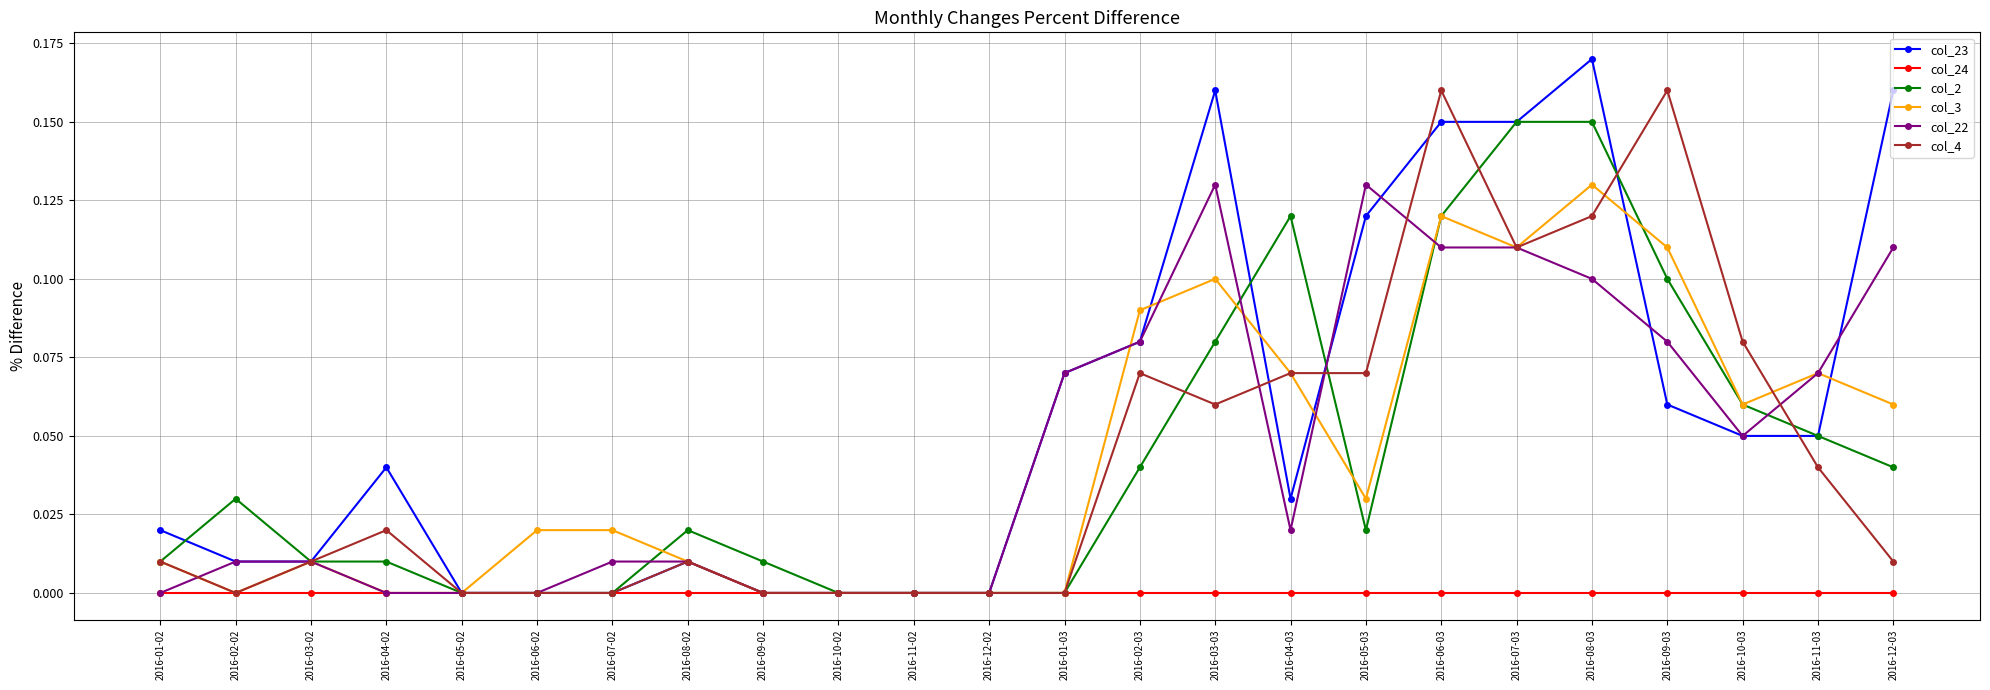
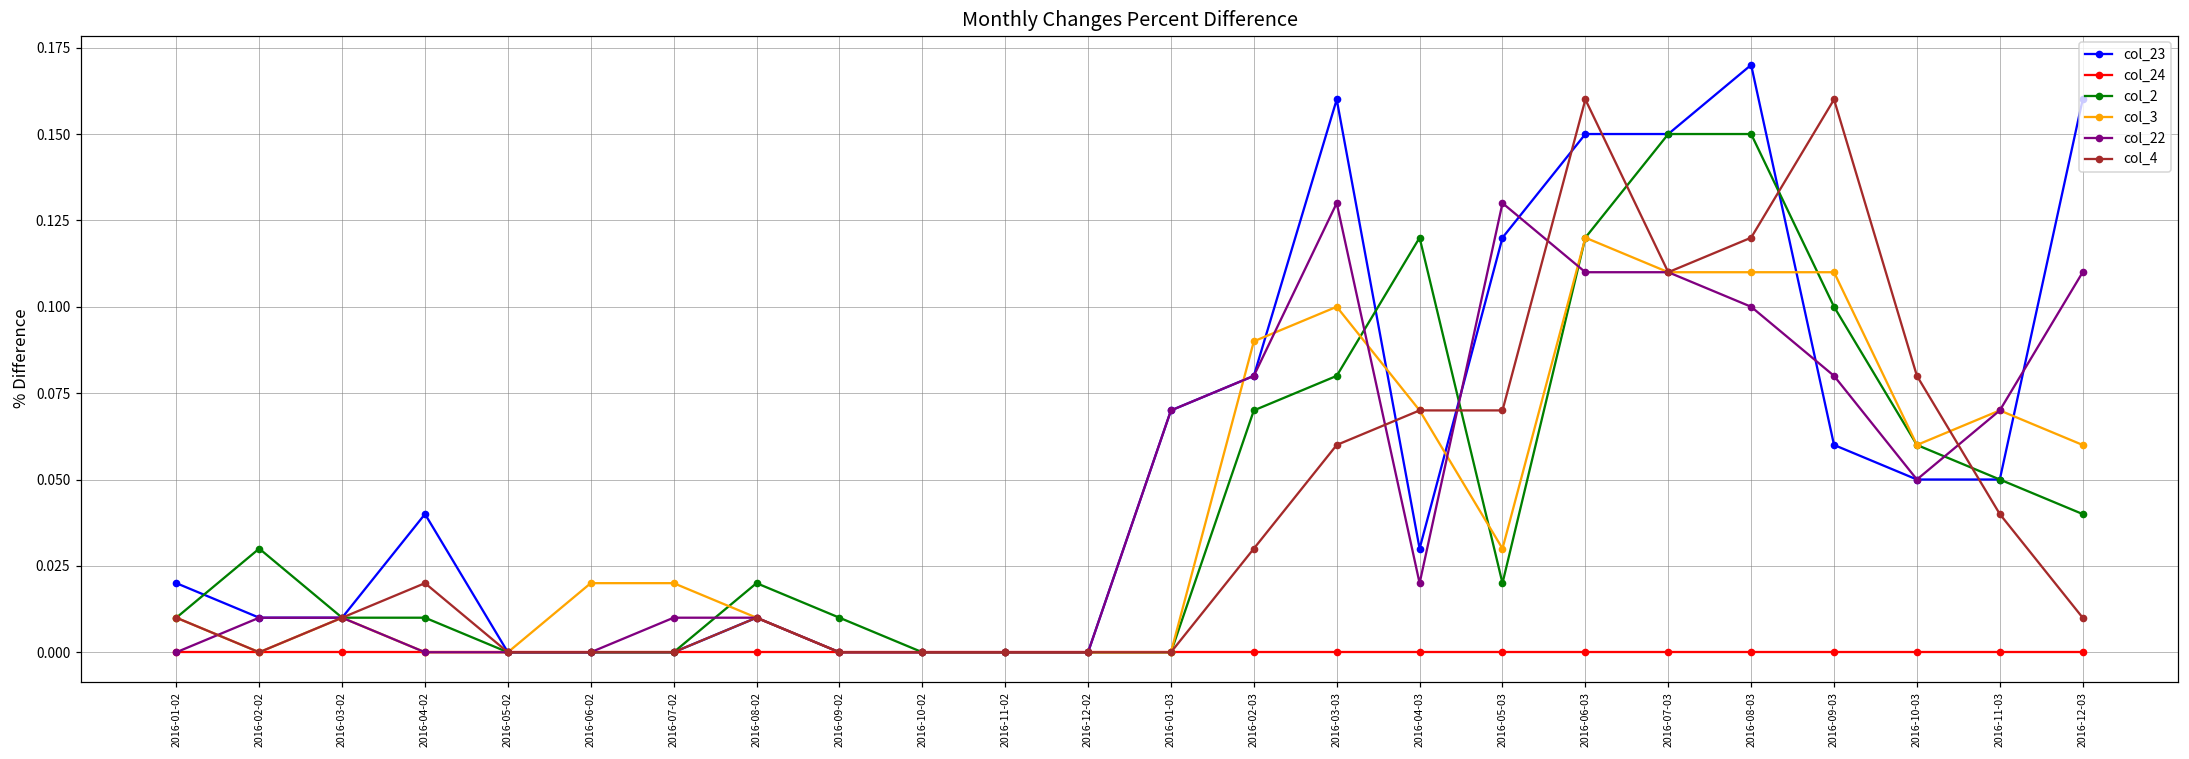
col_2, 2016-02-03: 0.04 -> 0.07
col_4, 2016-02-03: 0.07 -> 0.03
col_3, 2016-08-03: 0.13 -> 0.11
